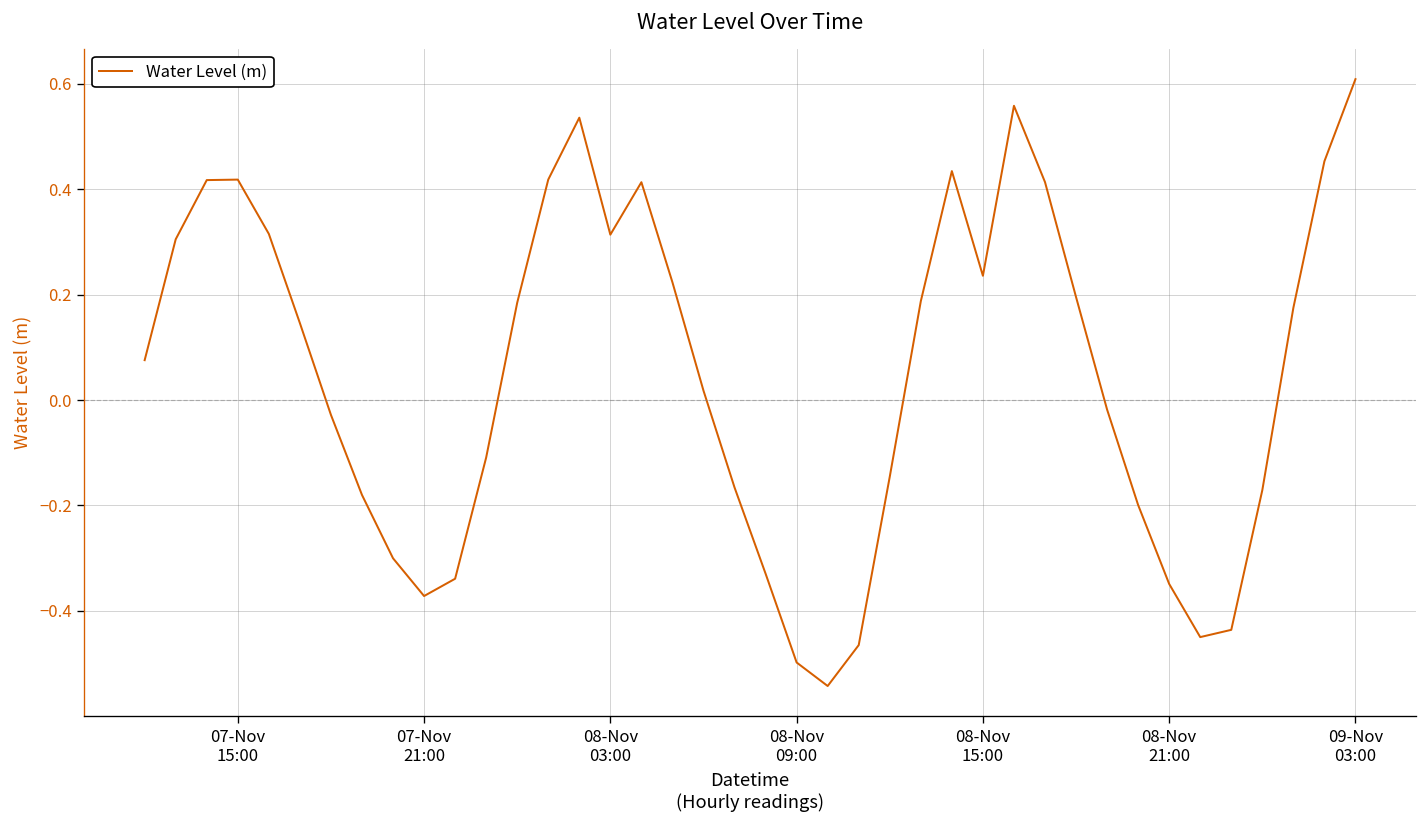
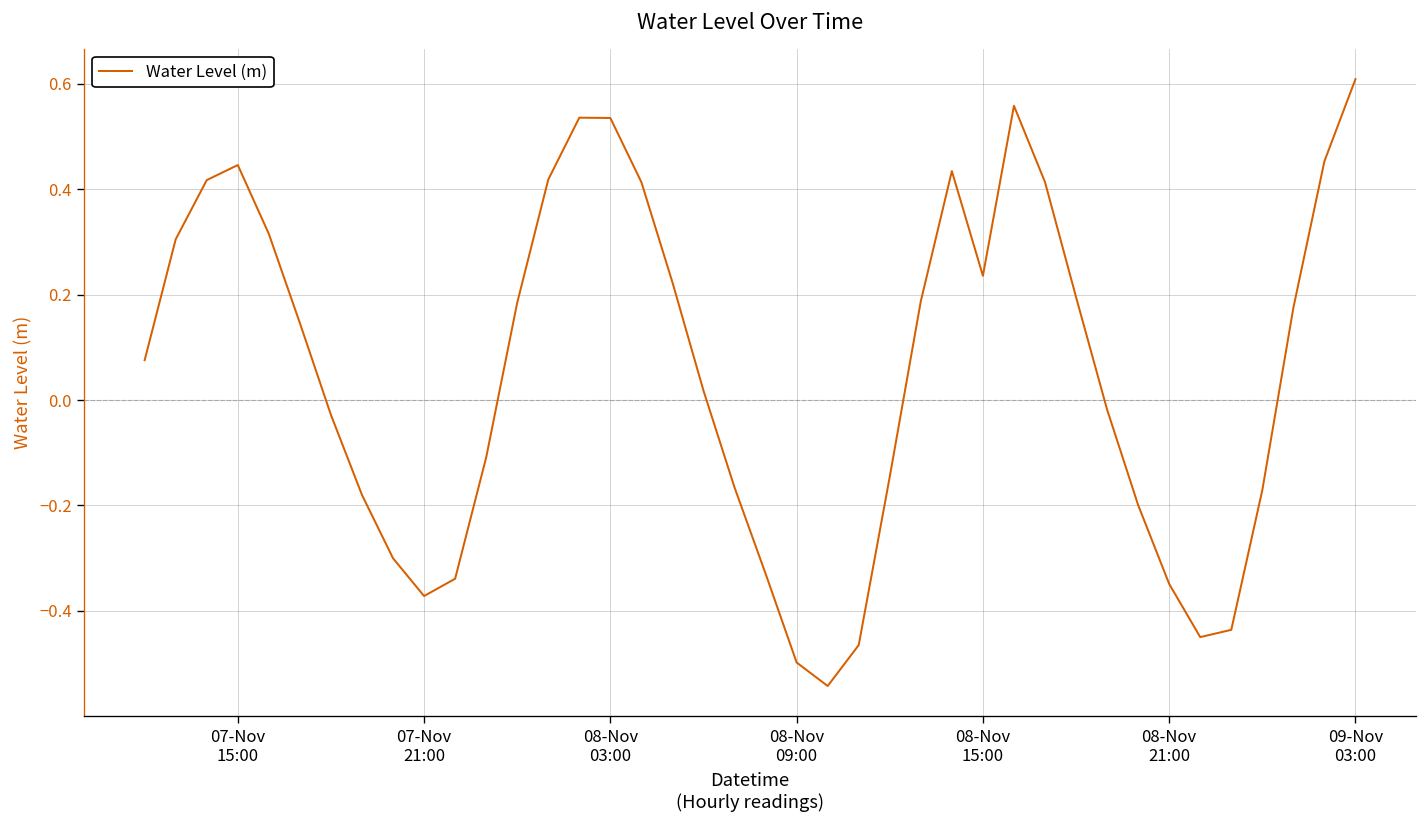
07-Nov 15:00: 0.42 -> 0.45
08-Nov 03:00: 0.31 -> 0.53
